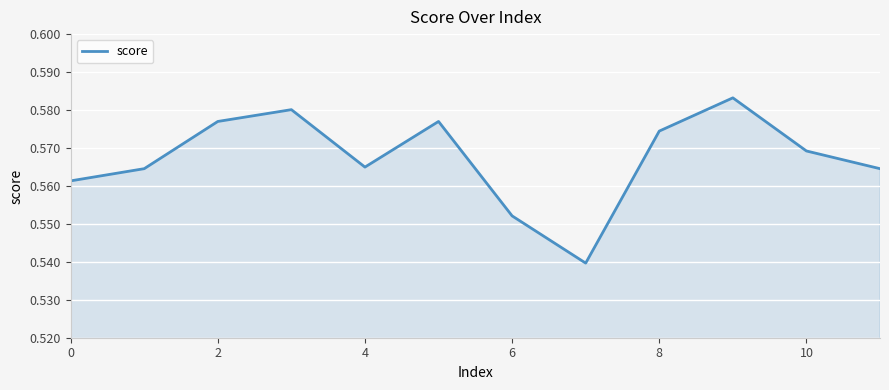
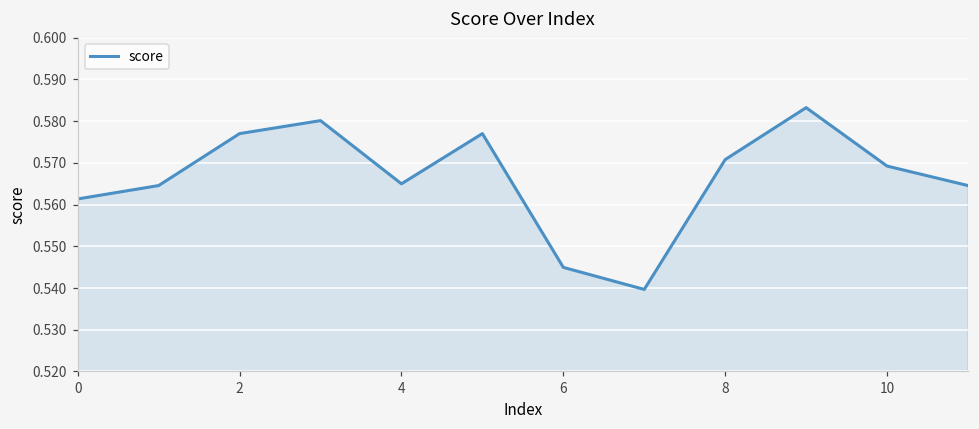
6: 0.552 -> 0.545
8: 0.574 -> 0.571
